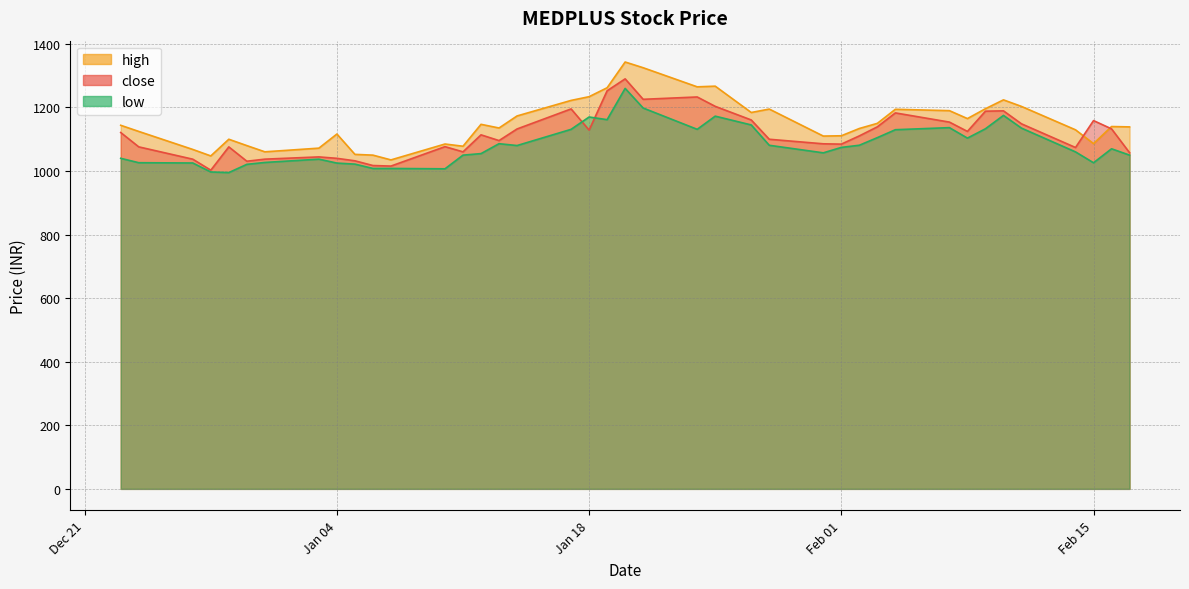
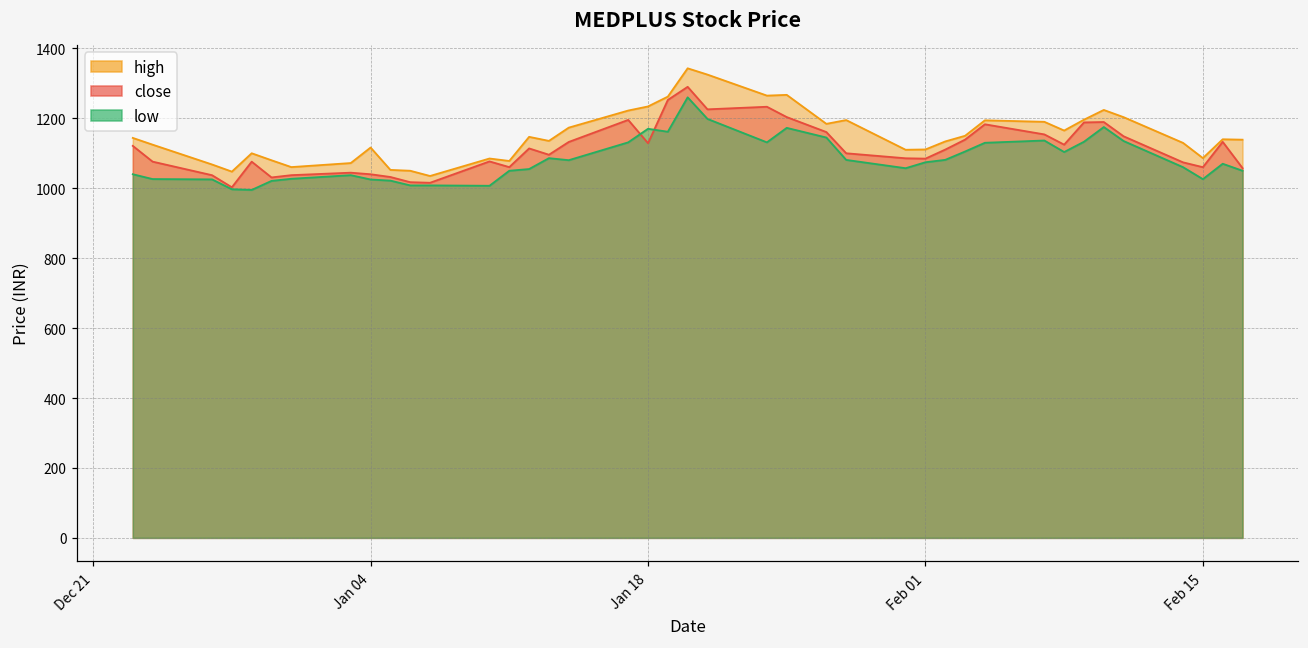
close, Feb 15: 1160 -> 1060
